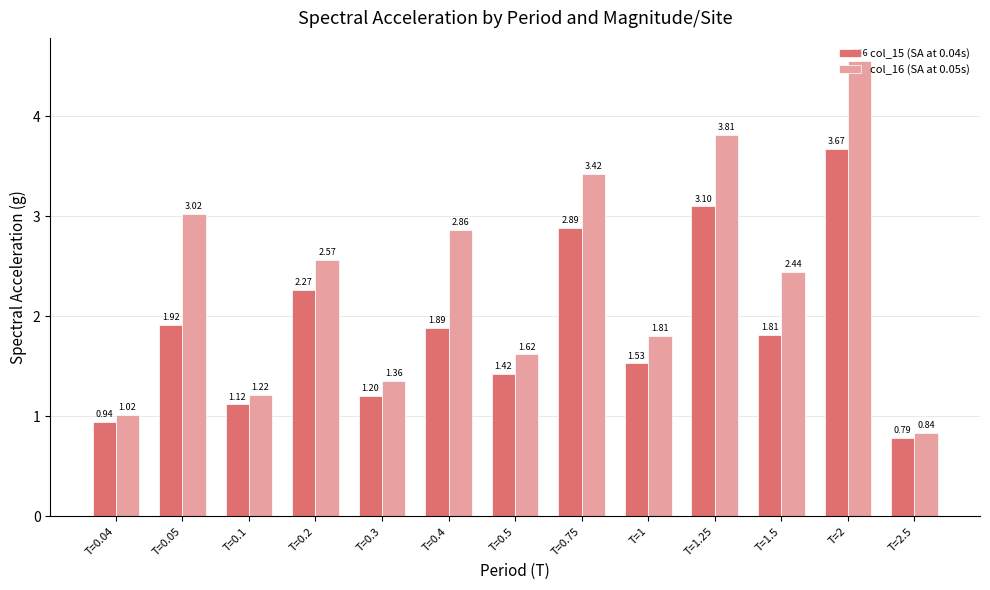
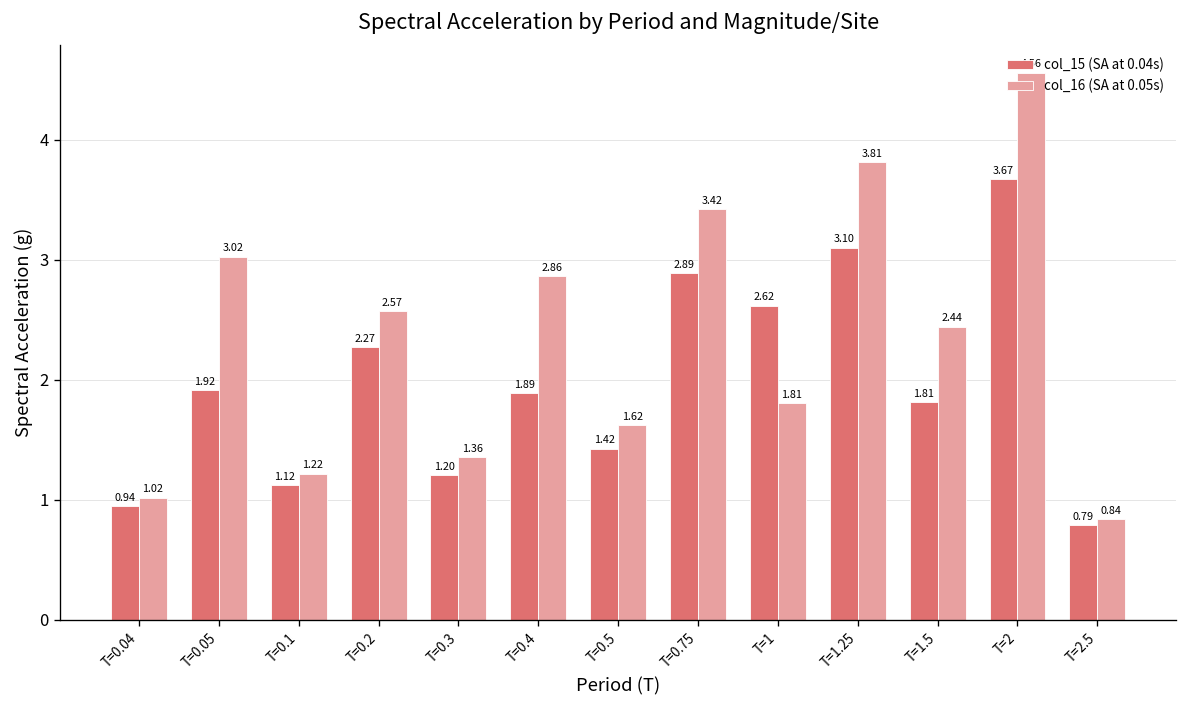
col_15 (SA at 0.04s), T=1: 1.53 -> 2.62
